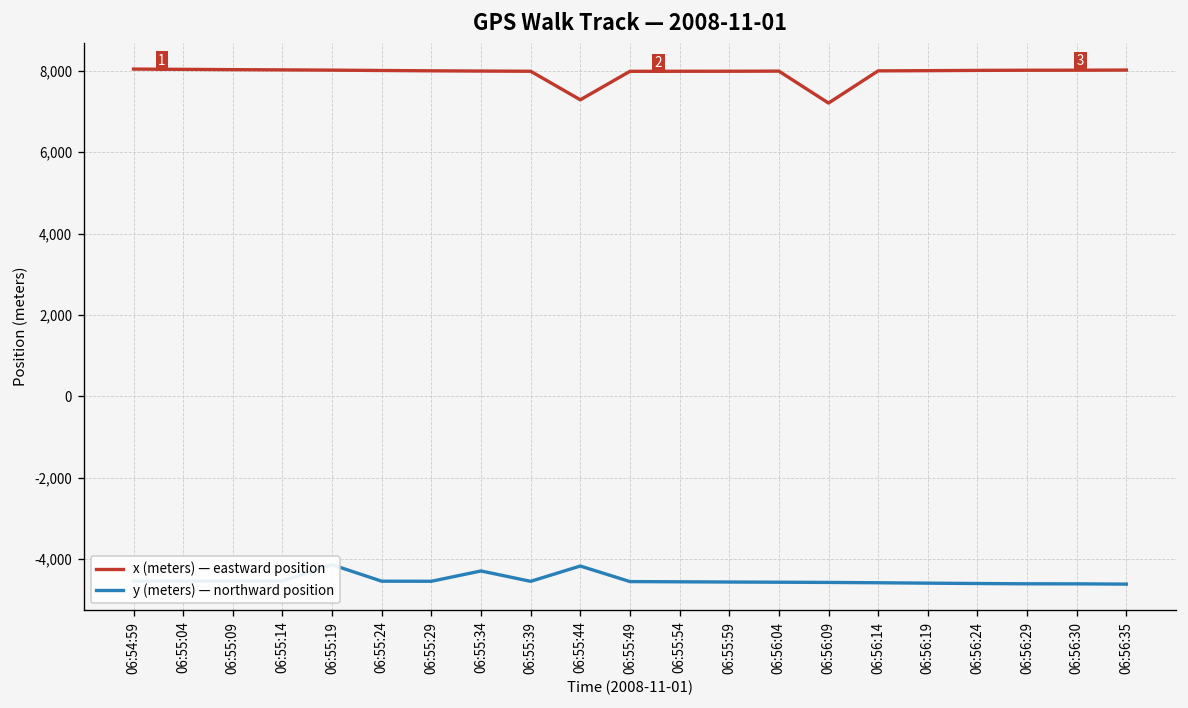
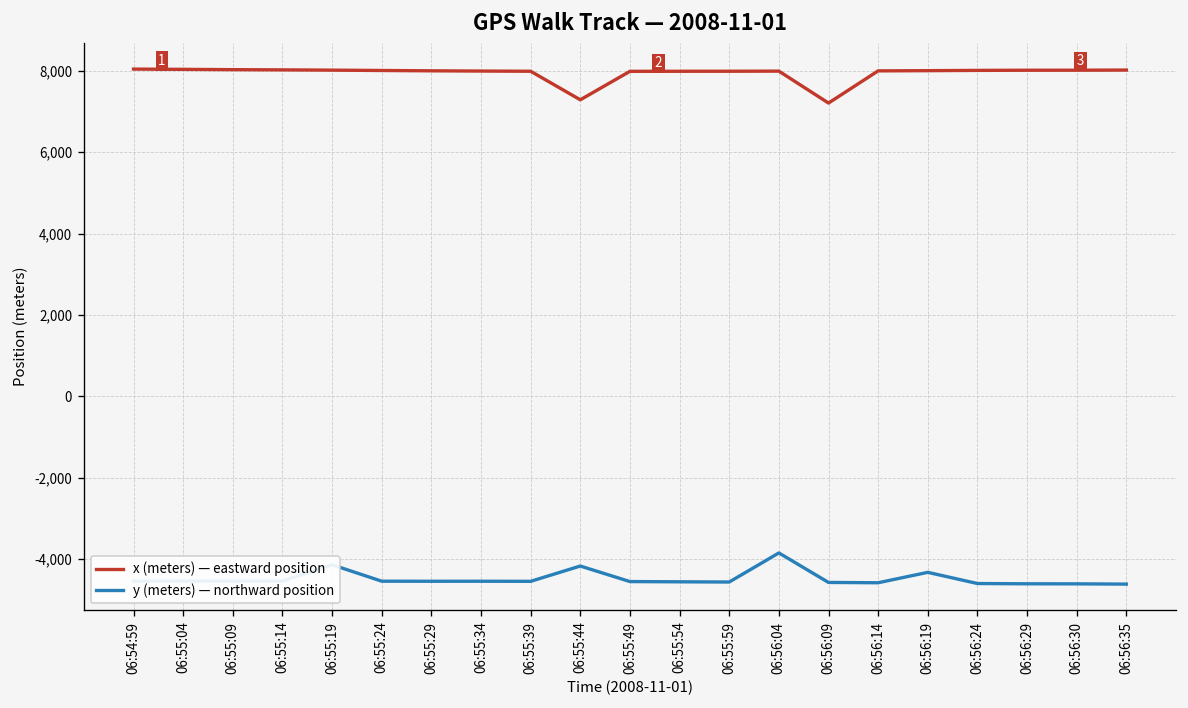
y (meters) — northward position, 06:55:34: -4,300 -> -4,500
y (meters) — northward position, 06:56:04: -4,600 -> -3,800
y (meters) — northward position, 06:56:19: -4,600 -> -4,300
